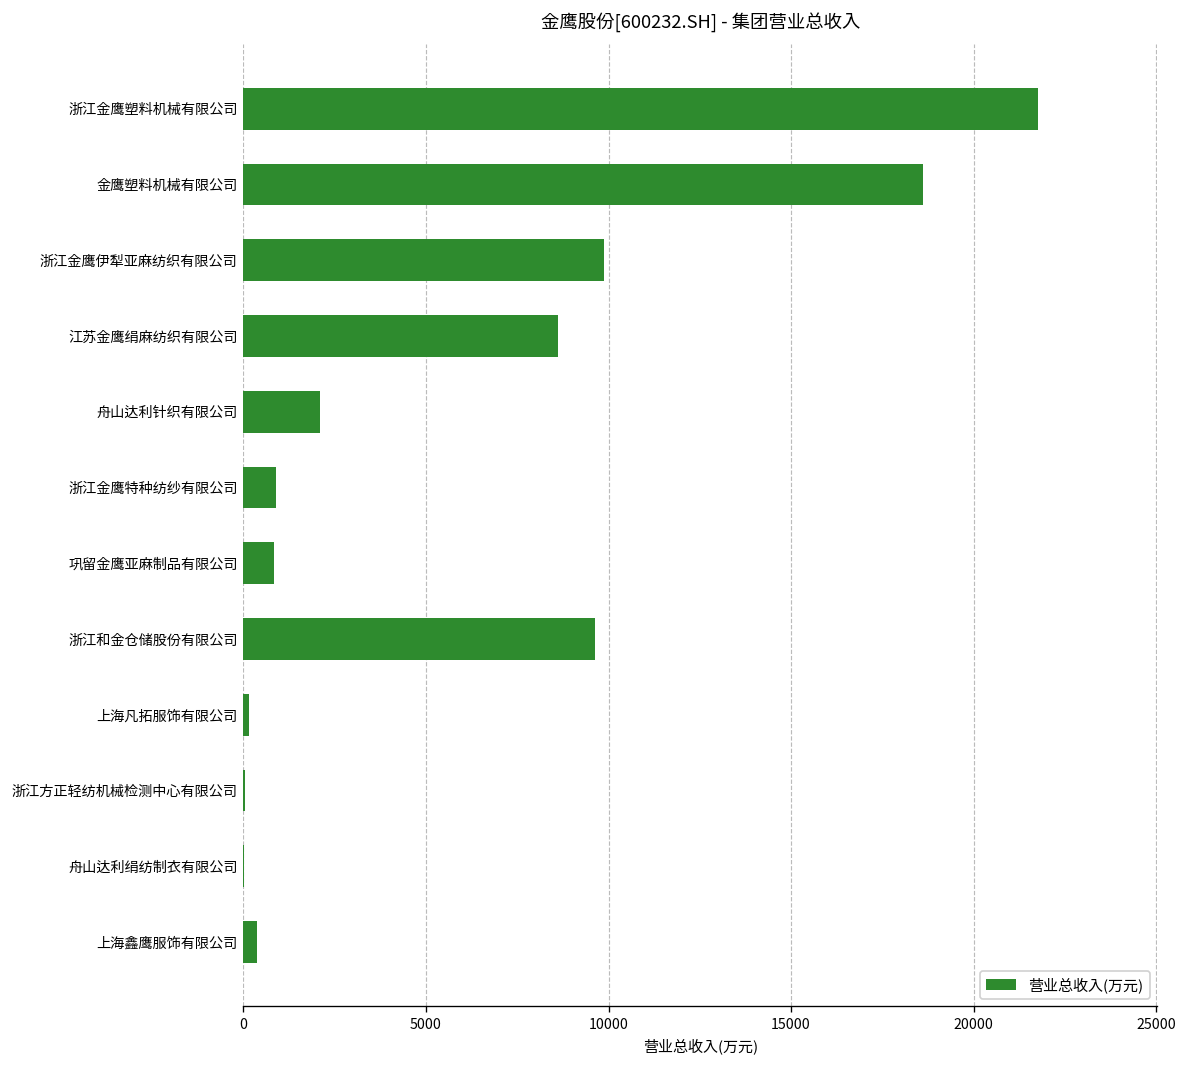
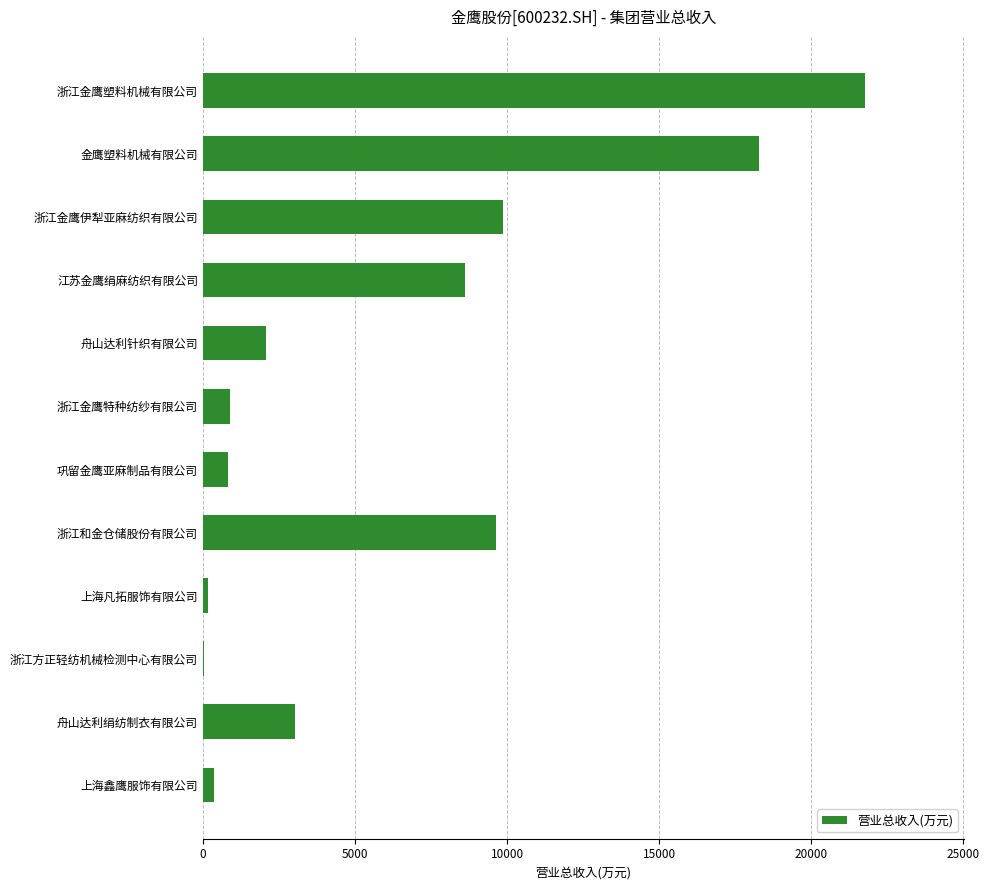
金鹰塑料机械有限公司: 18600 -> 18300
舟山达利绢纺制衣有限公司: 0 -> 3000
